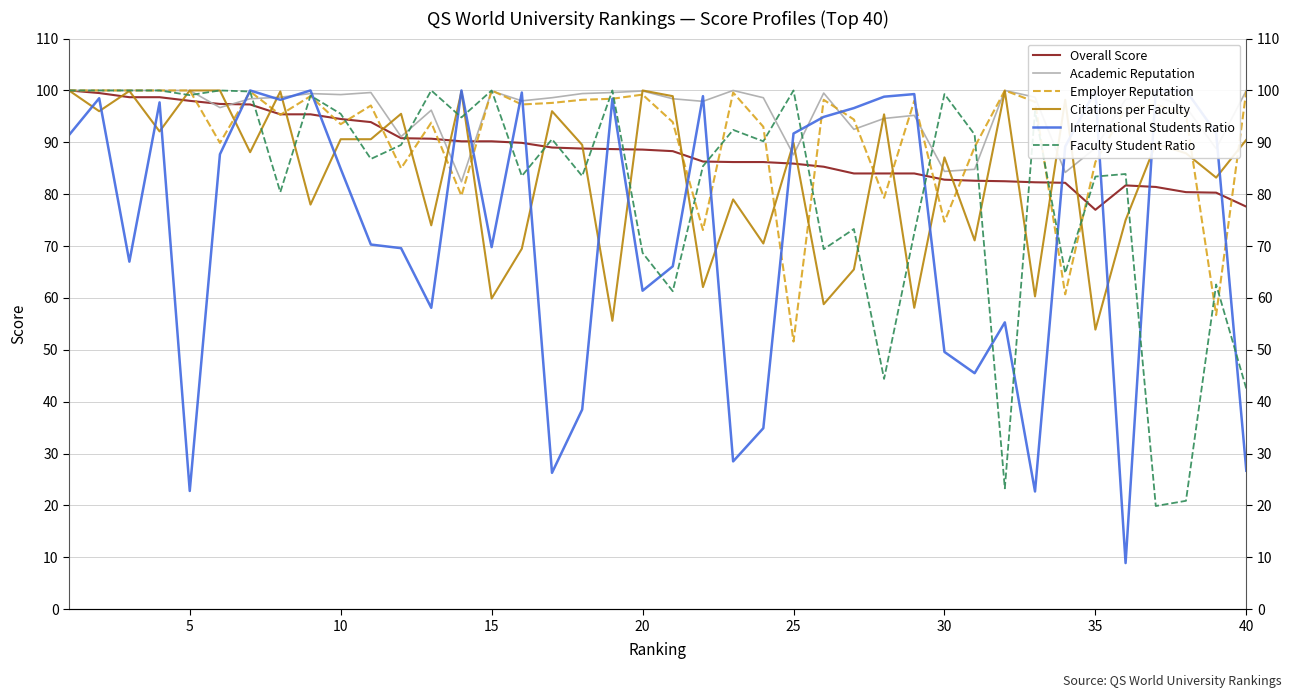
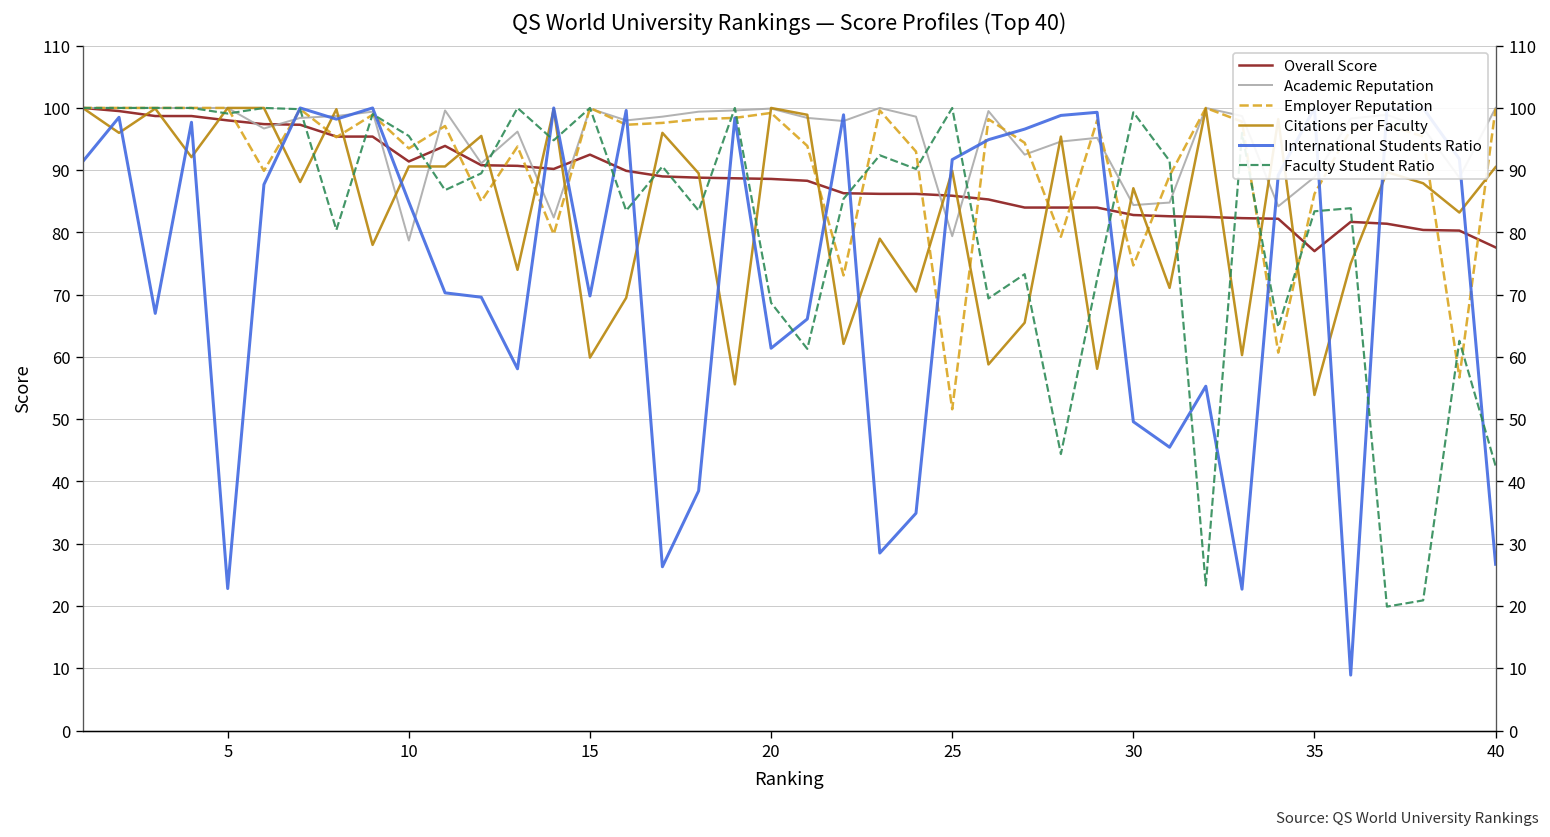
Overall Score, 10: 95 -> 91
Academic Reputation, 10: 99 -> 79
Overall Score, 15: 90 -> 93
Academic Reputation, 25: 88 -> 79
